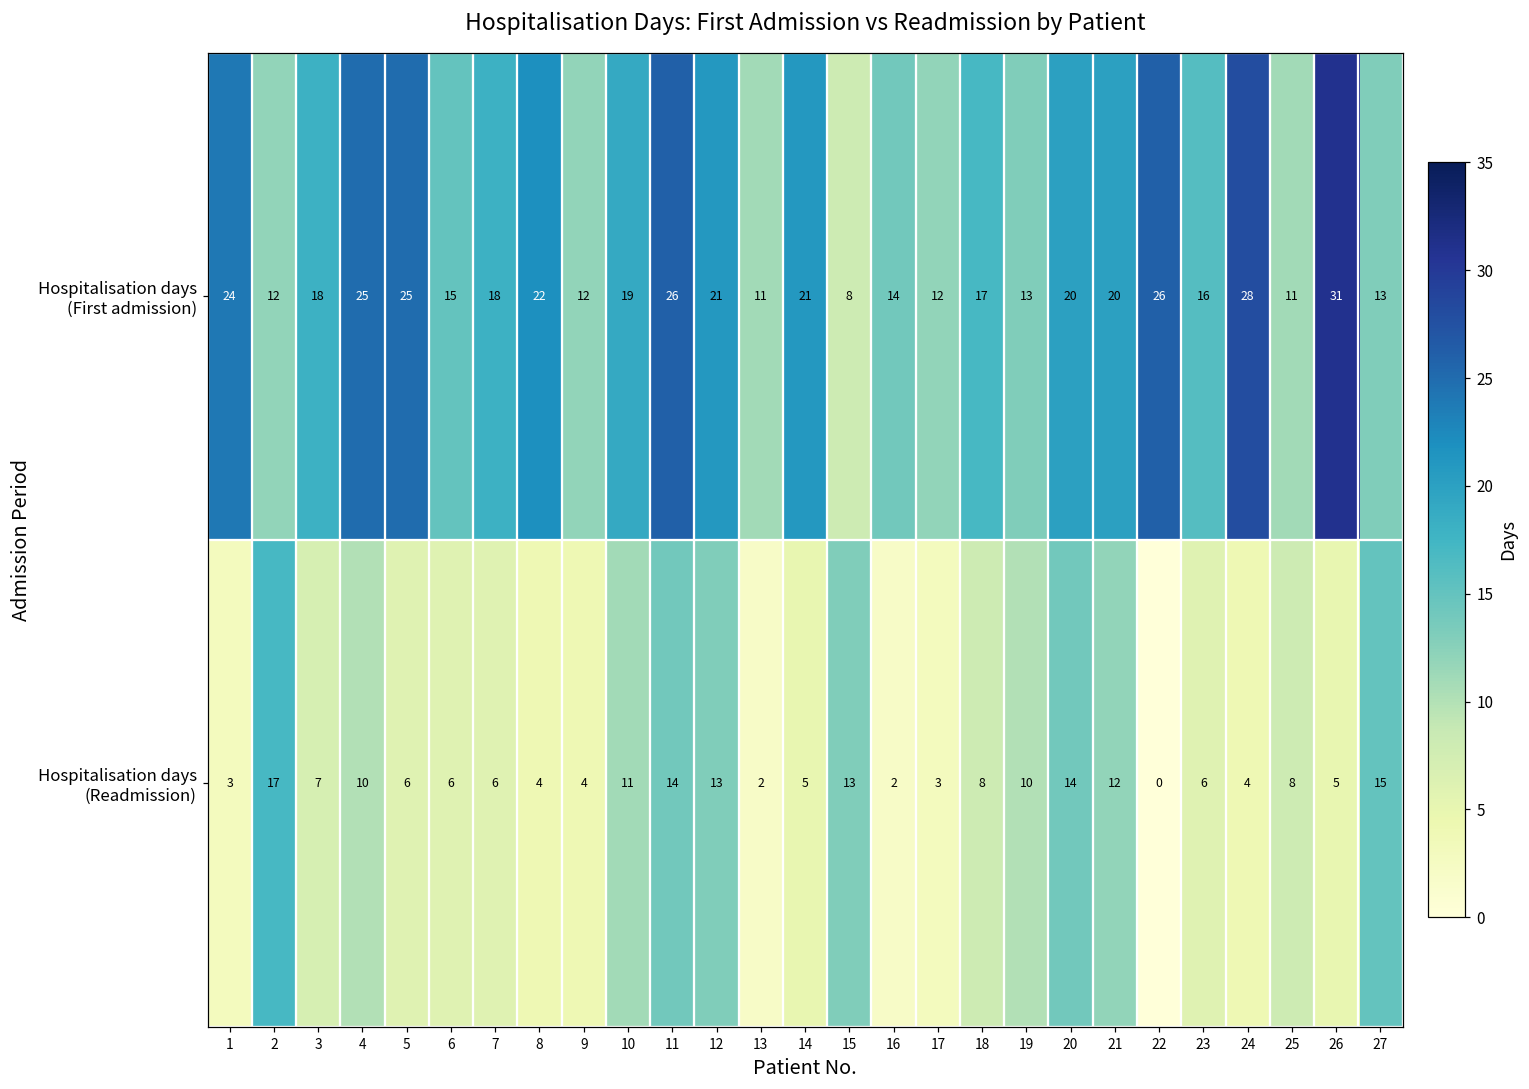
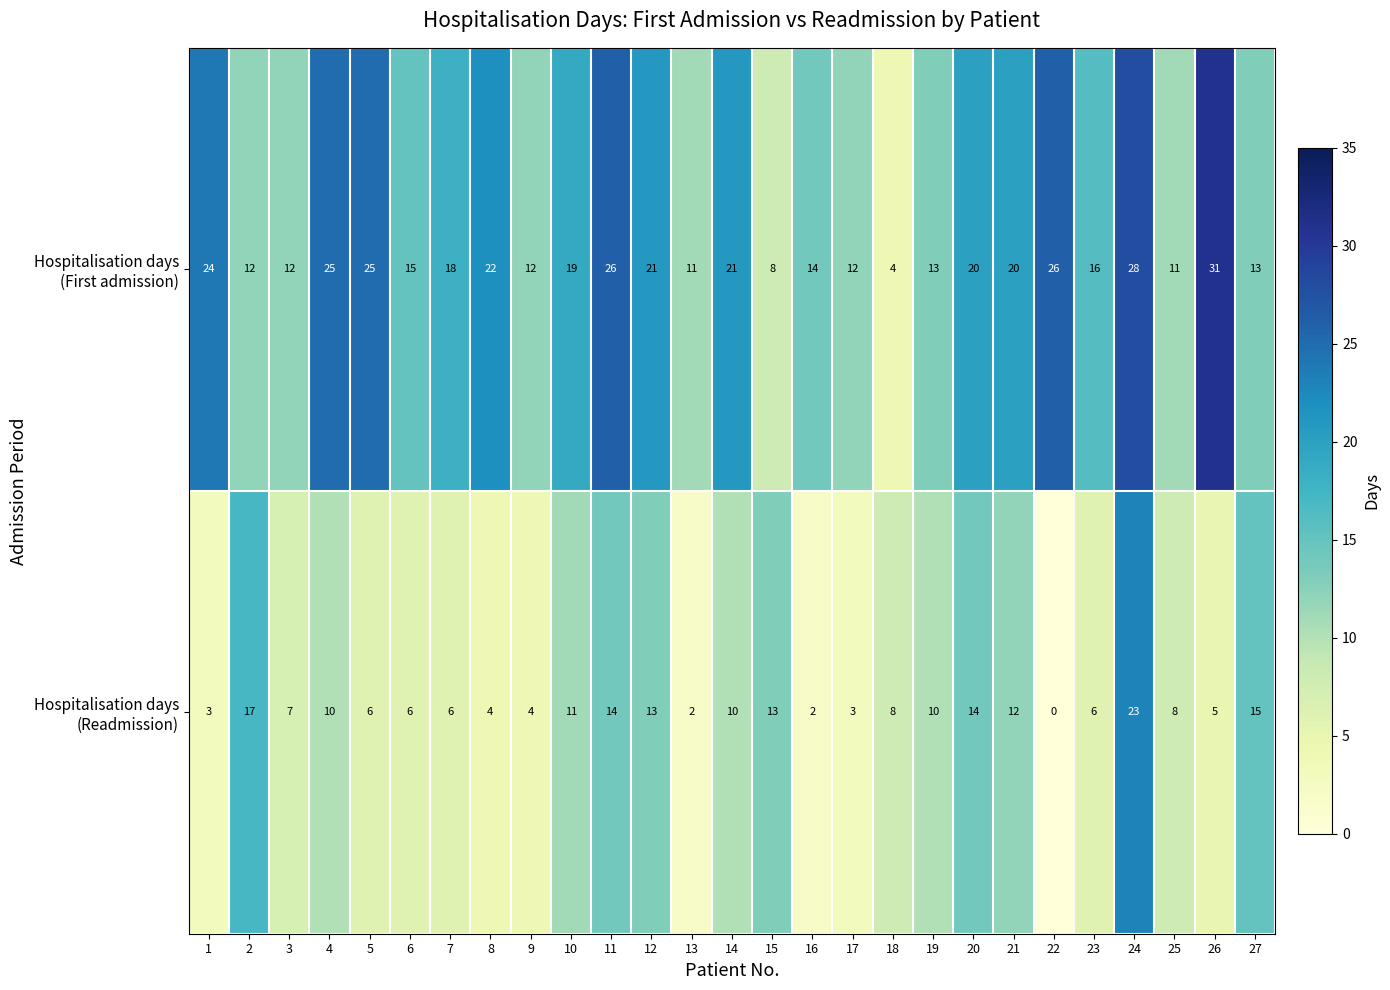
Hospitalisation days (First admission), 3: 18 -> 12
Hospitalisation days (First admission), 18: 17 -> 4
Hospitalisation days (Readmission), 14: 5 -> 10
Hospitalisation days (Readmission), 24: 4 -> 23
